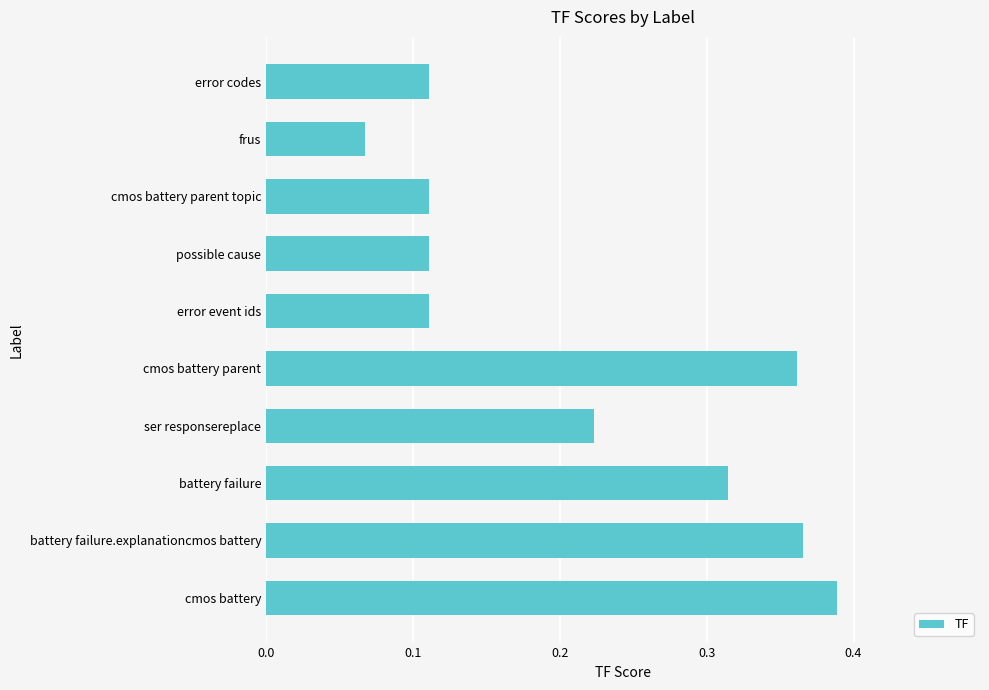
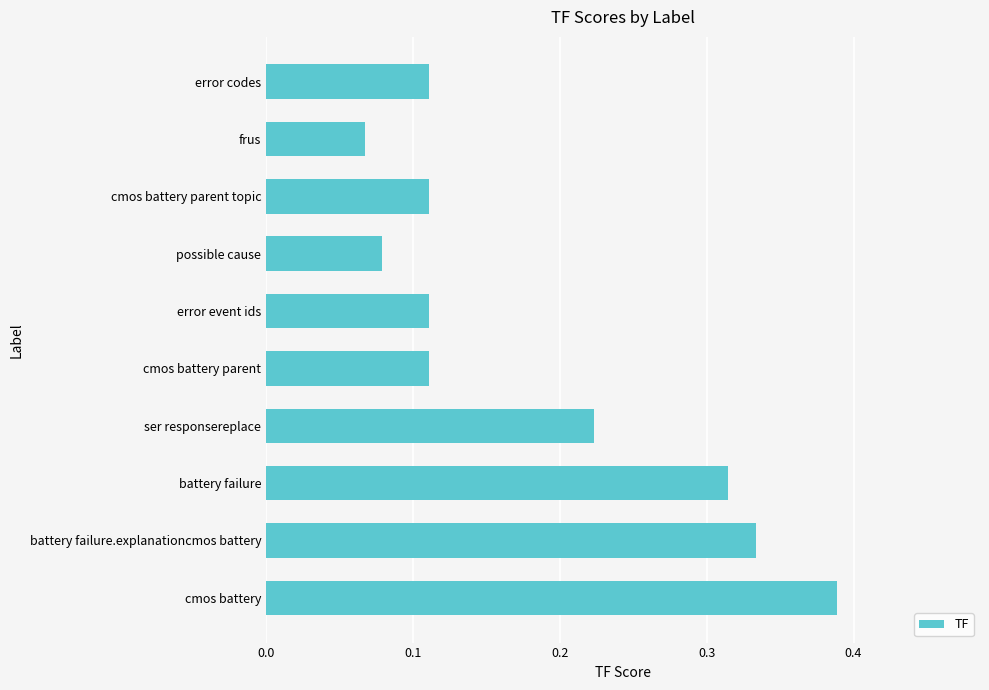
possible cause: 0.111 -> 0.079
cmos battery parent: 0.361 -> 0.111
battery failure.explanationcmos battery: 0.366 -> 0.333
